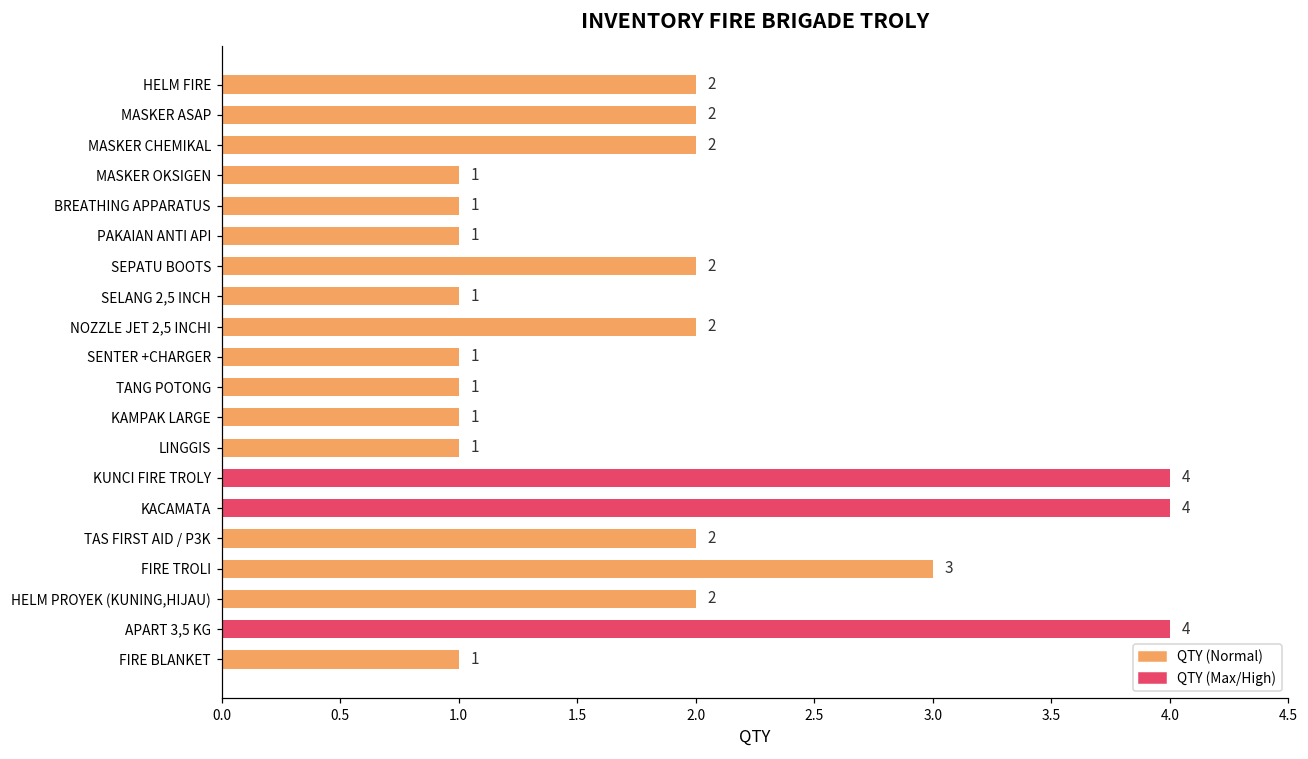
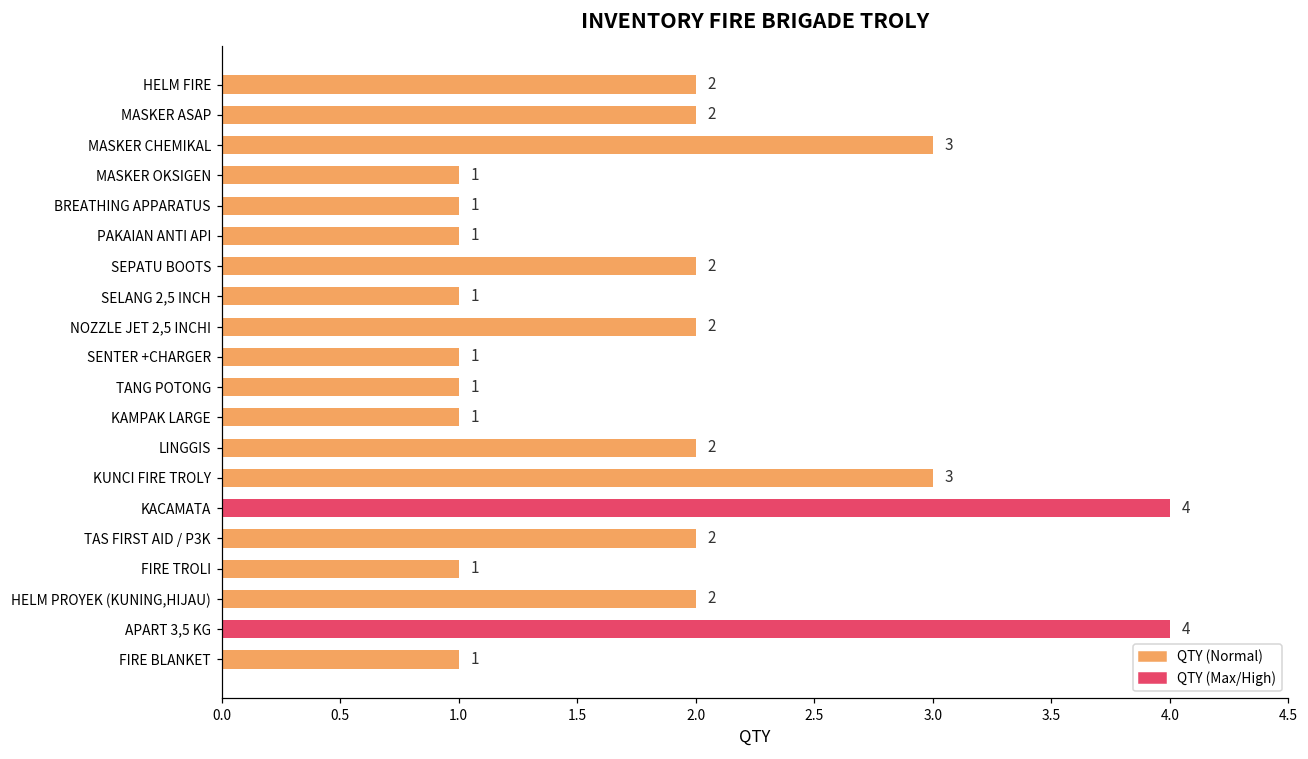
MASKER CHEMIKAL: 2 -> 3
LINGGIS: 1 -> 2
KUNCI FIRE TROLY: 4 -> 3
FIRE TROLI: 3 -> 1
